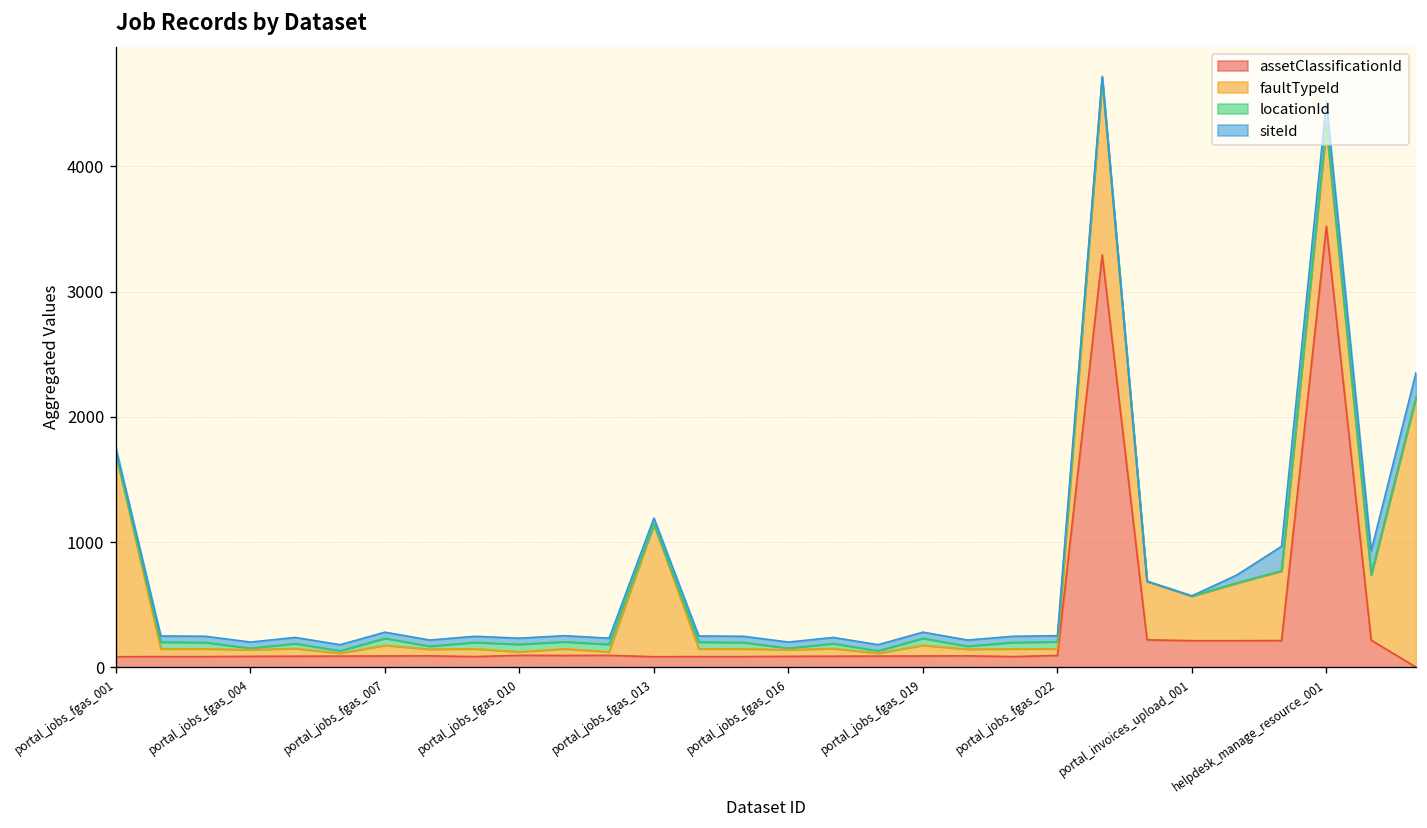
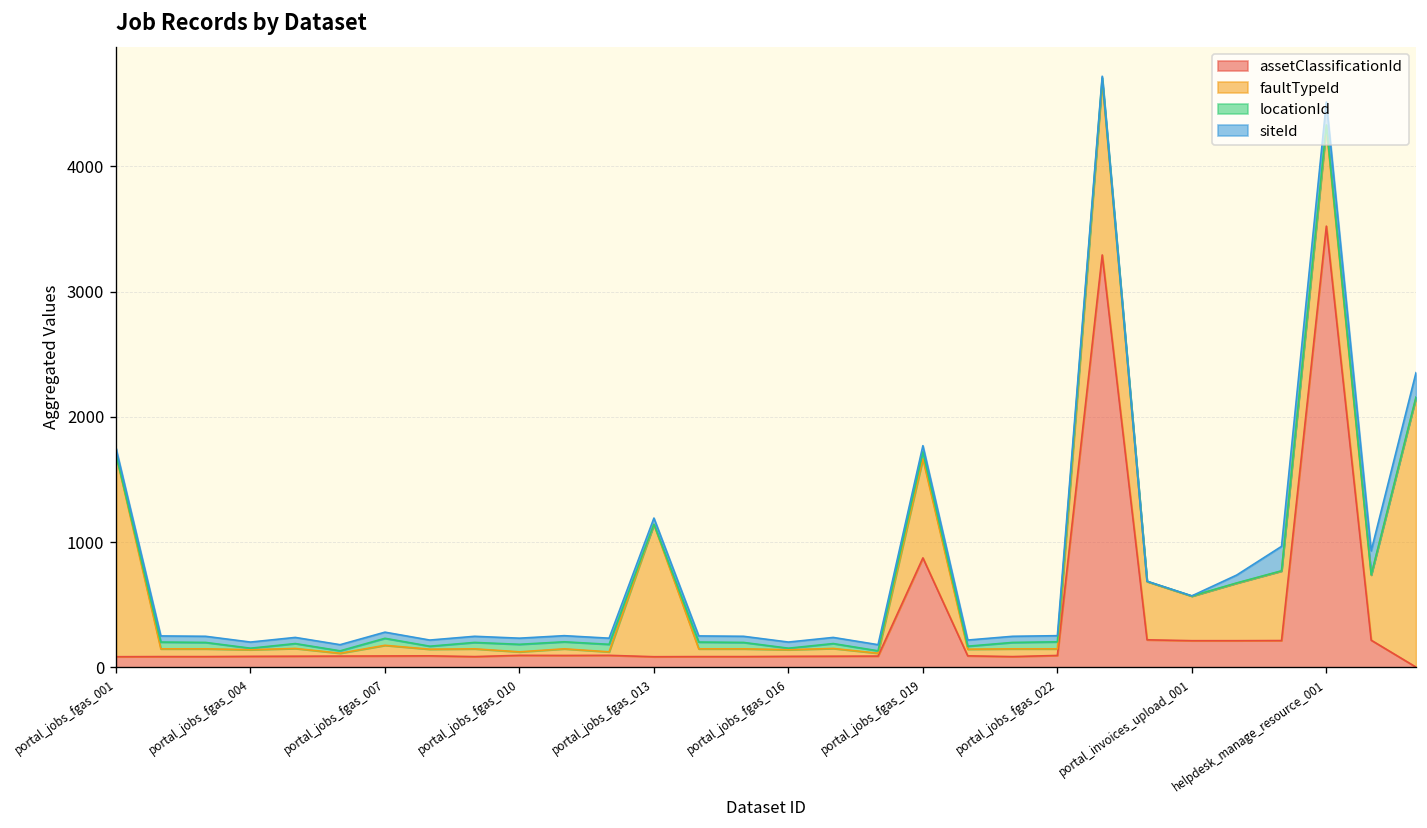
assetClassificationId, portal_jobs_fgas_019: 90 -> 870
faultTypeId, portal_jobs_fgas_019: 90 -> 790
